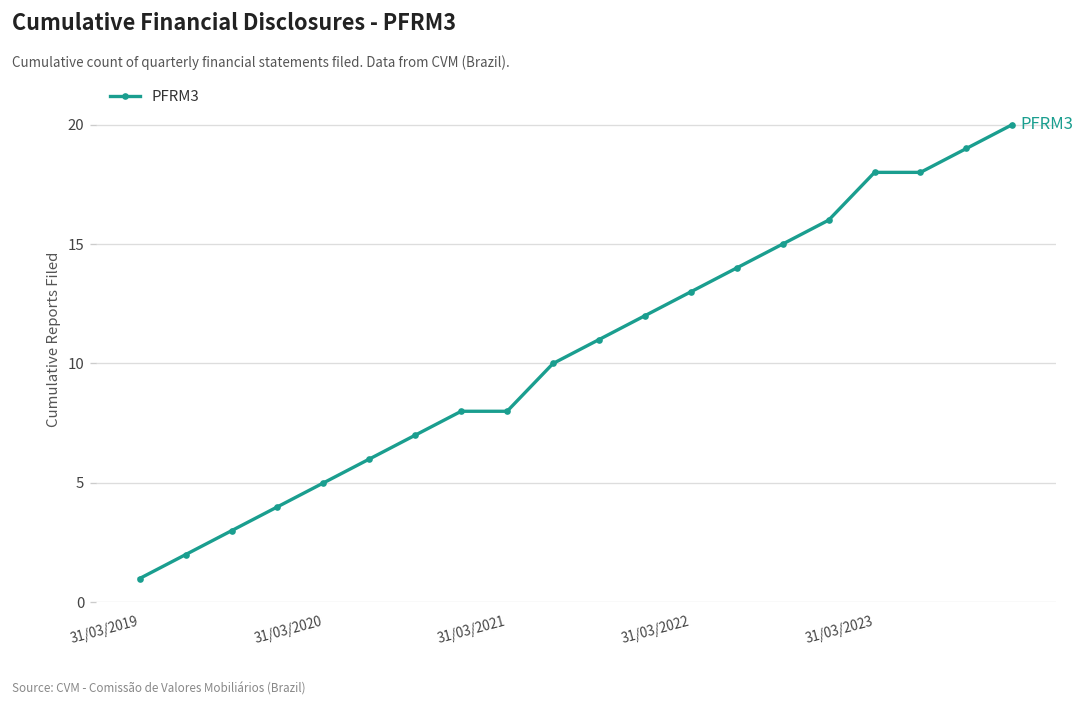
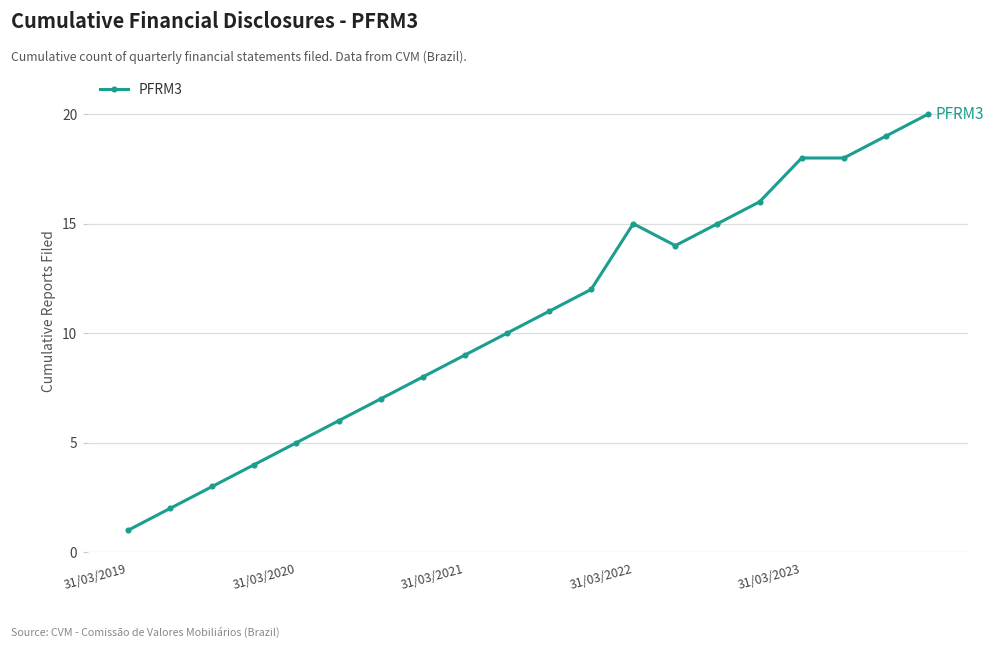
31/03/2021: 8 -> 9
31/03/2022: 13 -> 15
